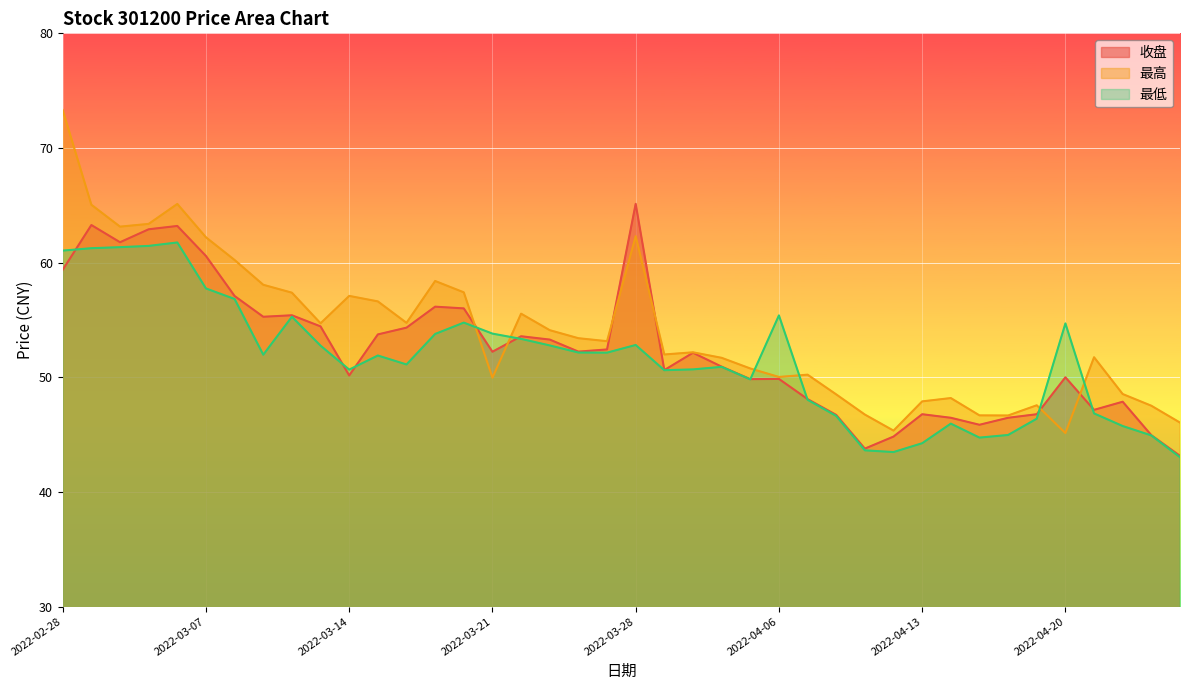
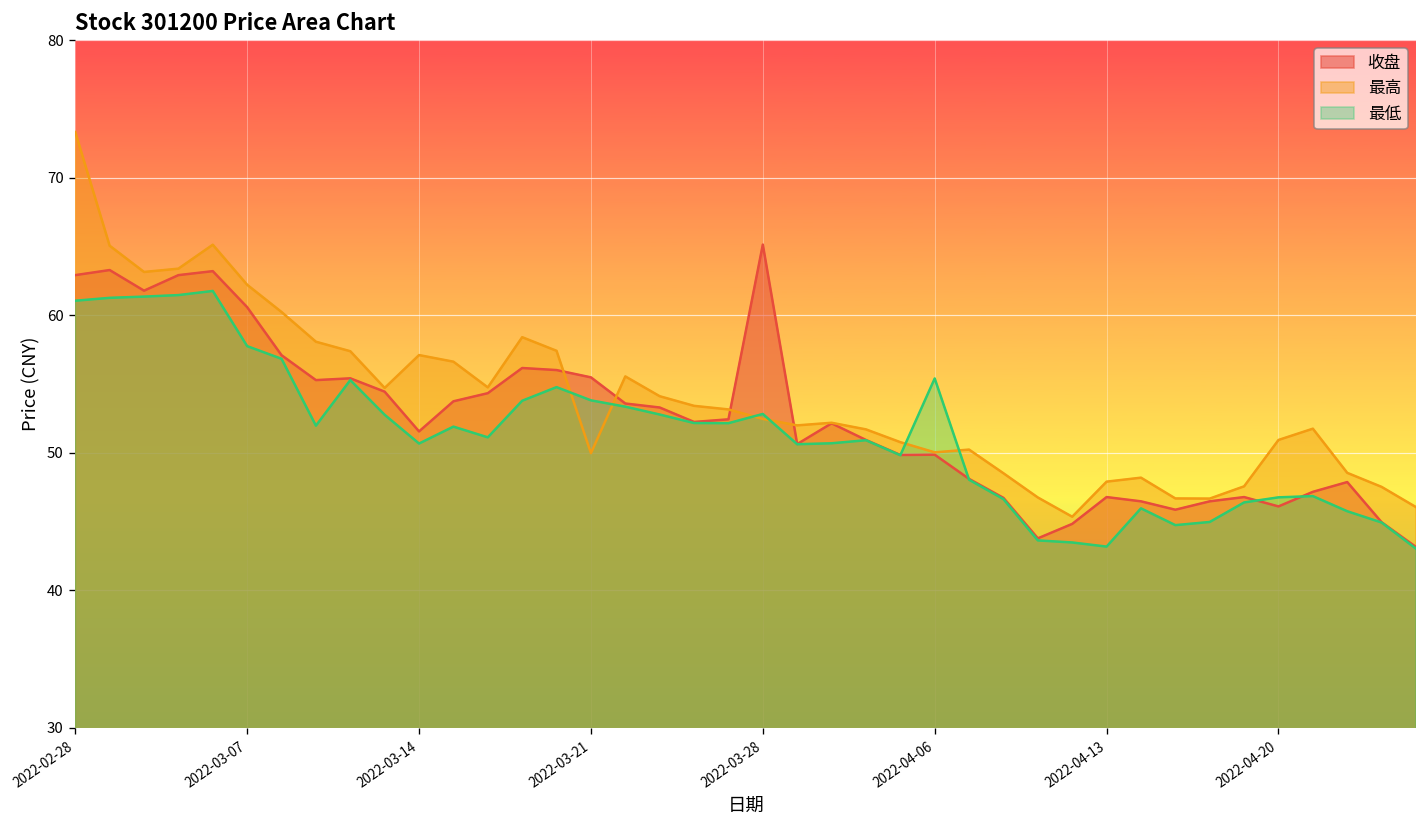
收盘, 2022-02-28: 59.4 -> 62.9
收盘, 2022-03-14: 50.2 -> 51.6
收盘, 2022-03-21: 52.2 -> 55.5
最高, 2022-03-28: 62.3 -> 52.5
最低, 2022-04-13: 44.3 -> 43.2
收盘, 2022-04-20: 50.0 -> 46.1
最高, 2022-04-20: 45.1 -> 50.9
最低, 2022-04-20: 54.7 -> 46.8
